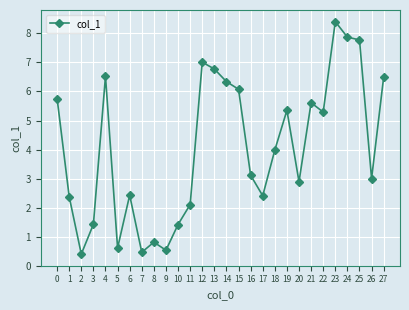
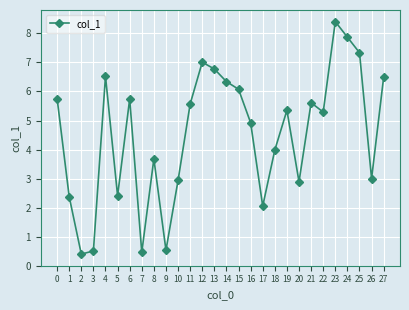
3: 1.4 -> 0.5
5: 0.6 -> 2.4
6: 2.4 -> 5.7
8: 0.8 -> 3.7
10: 1.4 -> 2.9
11: 2.1 -> 5.6
16: 3.1 -> 4.9
17: 2.4 -> 2.1
25: 7.8 -> 7.3
